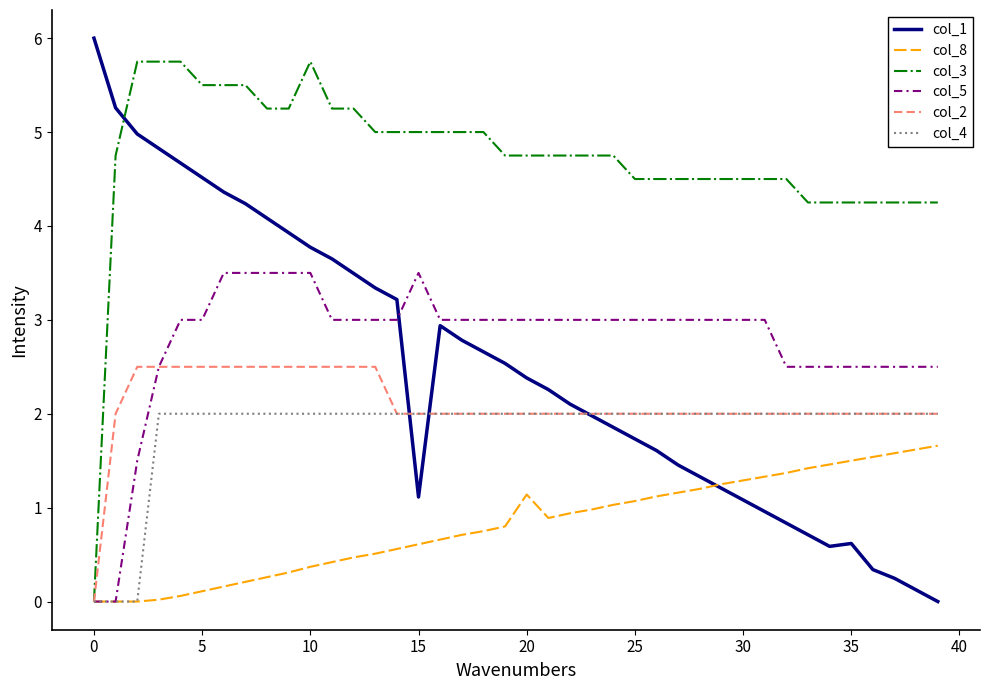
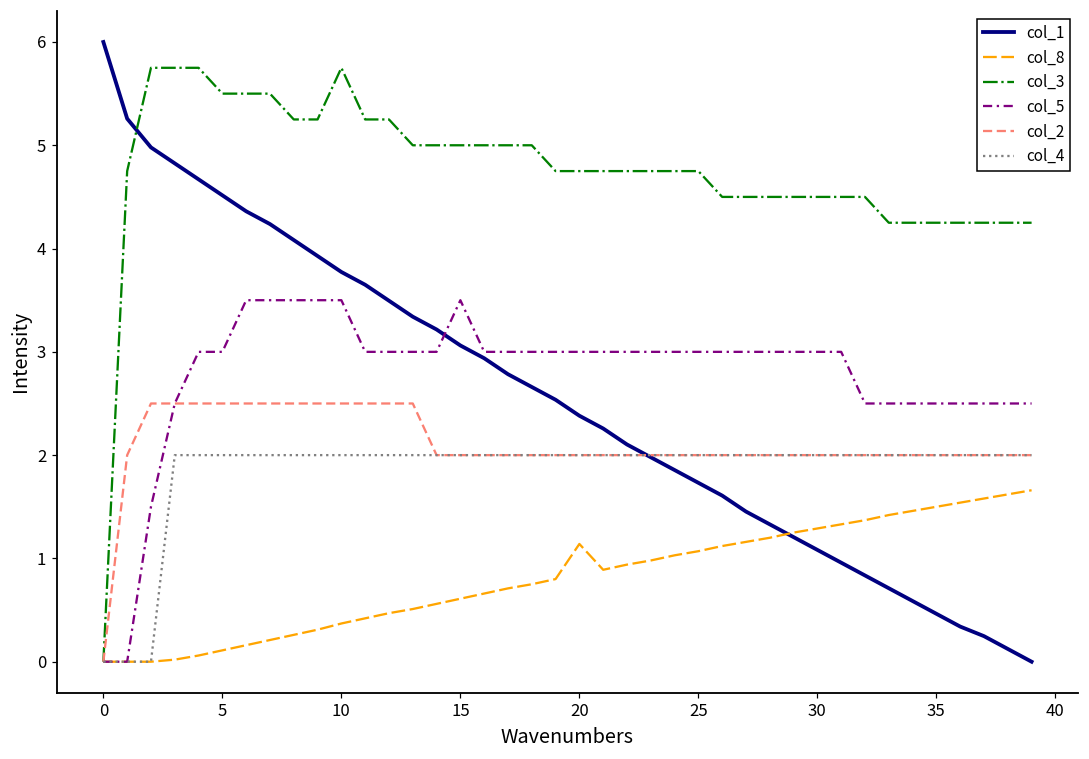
col_1, 15: 1.1 -> 3.1
col_3, 25: 4.5 -> 4.8
col_1, 35: 0.6 -> 0.5
